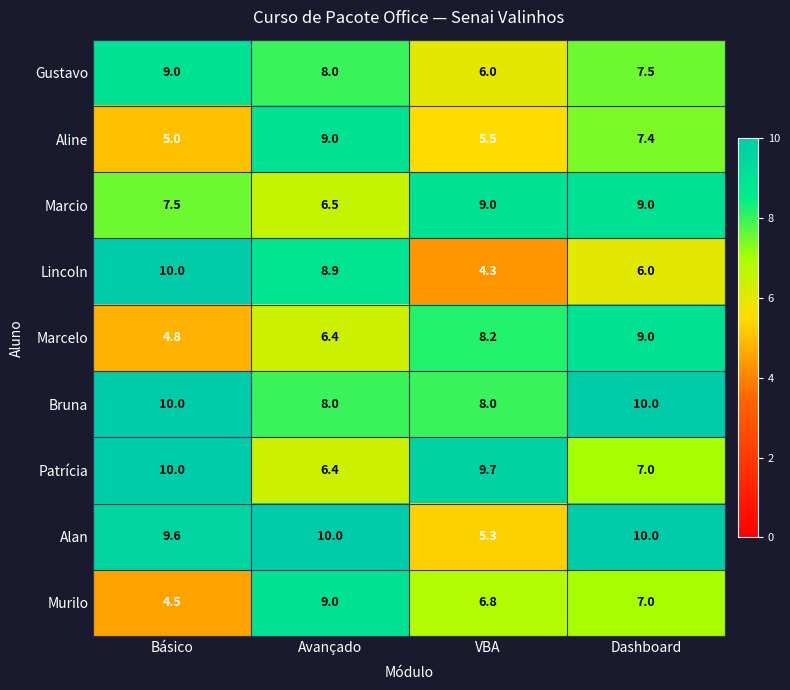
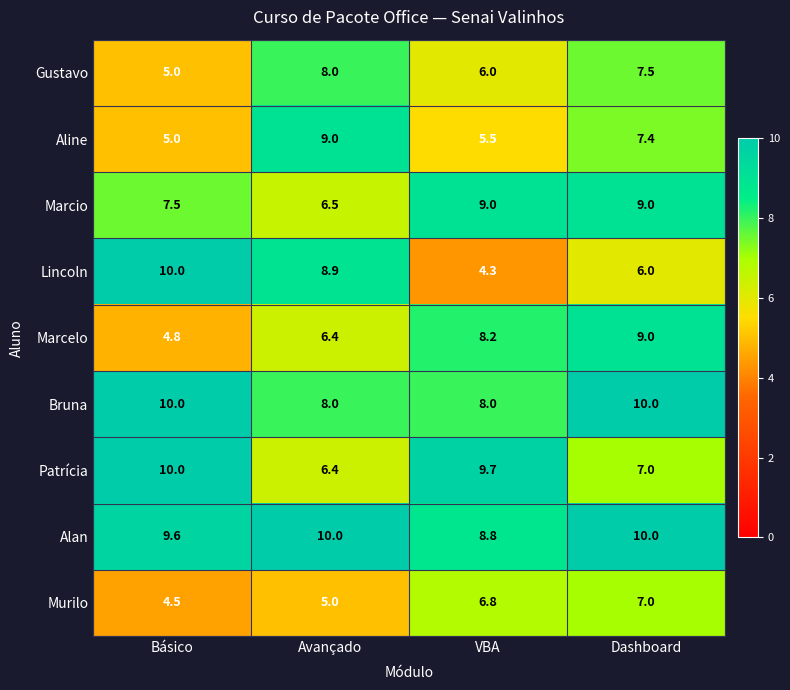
Gustavo, Básico: 9.0 -> 5.0
Alan, VBA: 5.3 -> 8.8
Murilo, Avançado: 9.0 -> 5.0
